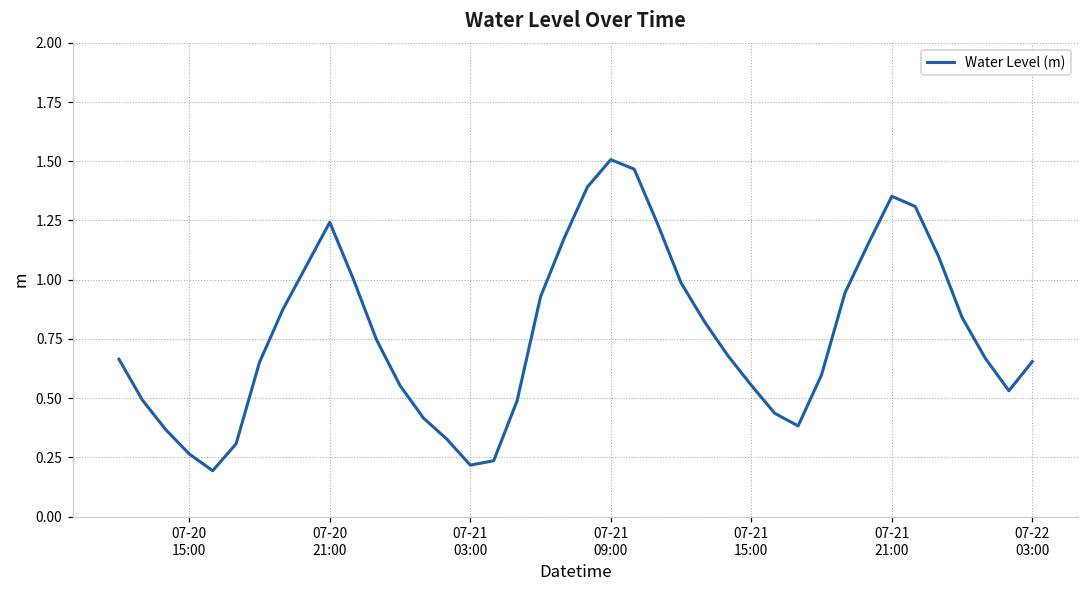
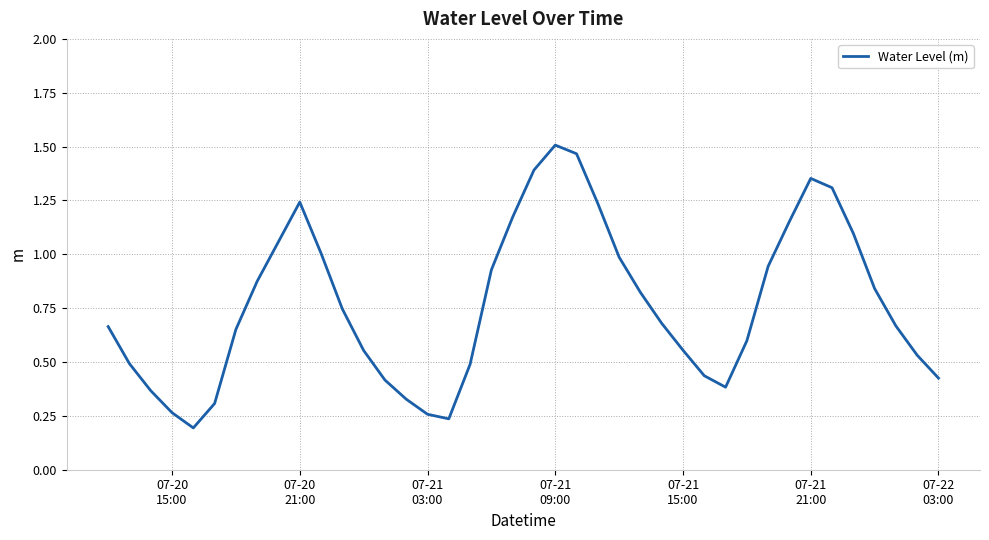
07-21 03:00: 0.22 -> 0.26
07-22 03:00: 0.65 -> 0.43
